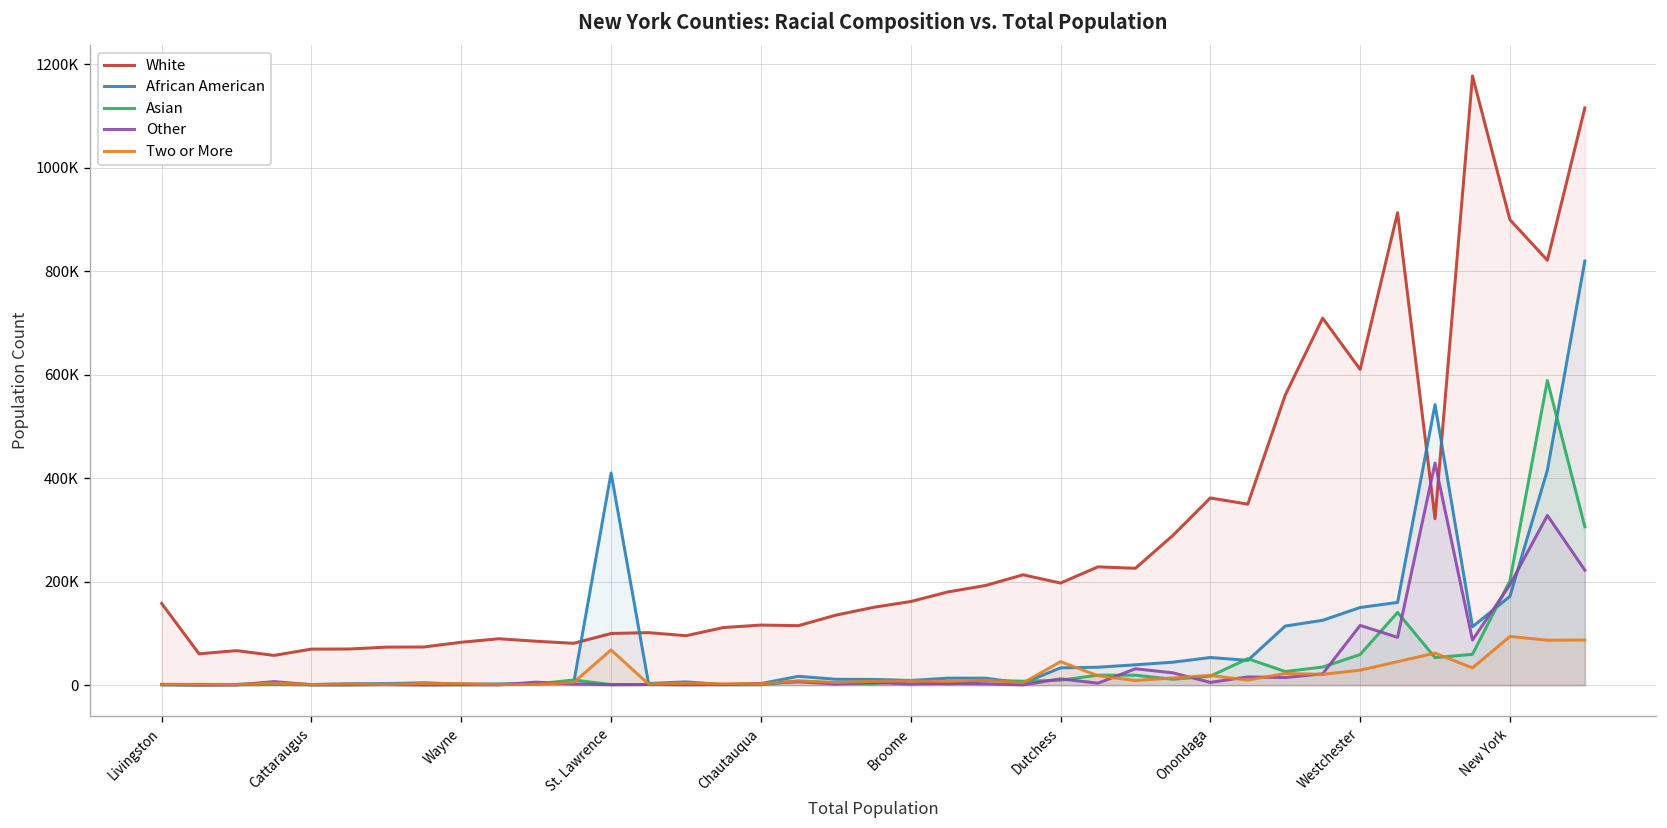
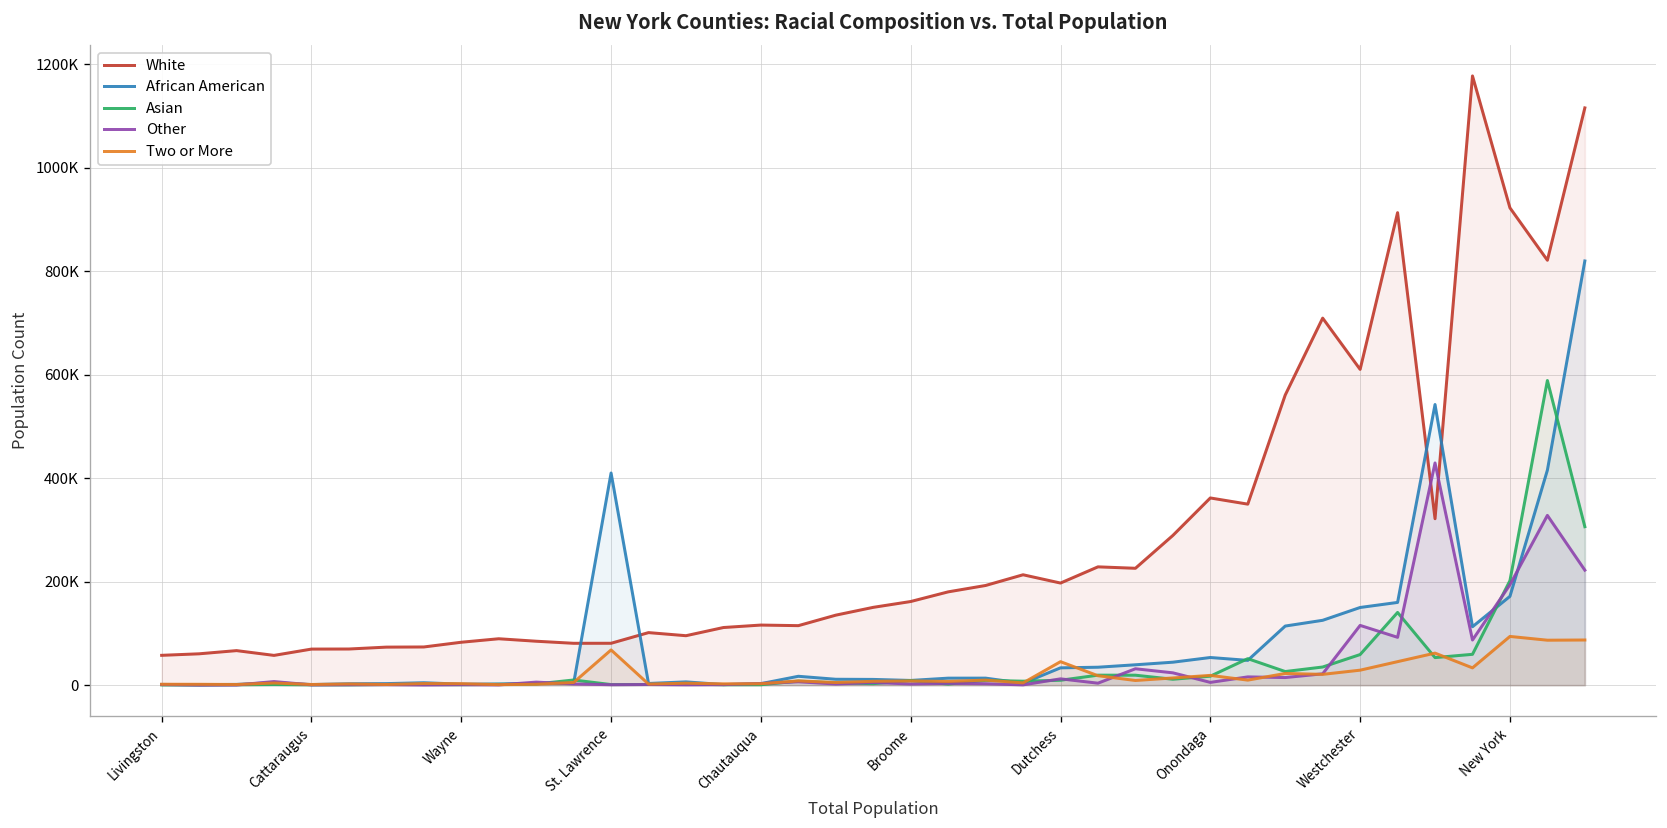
White, Livingston: 160000 -> 60000
White, St. Lawrence: 100000 -> 80000
White, New York: 900000 -> 920000
